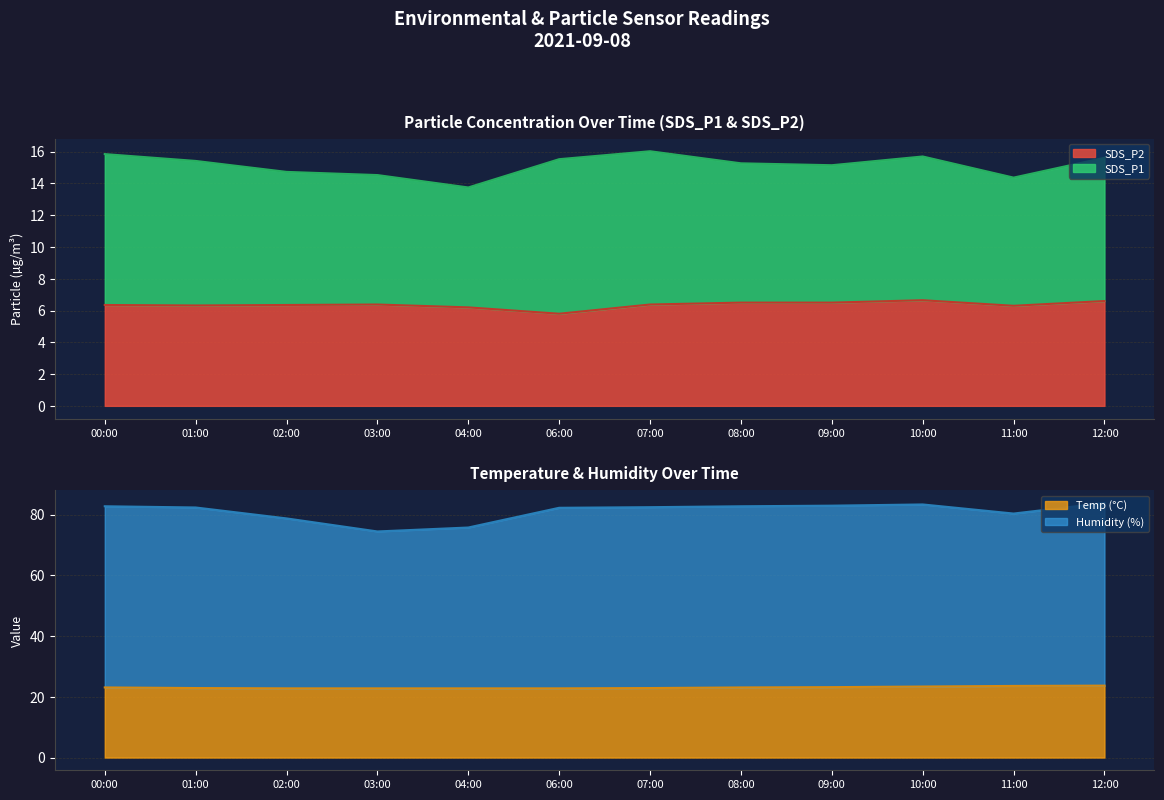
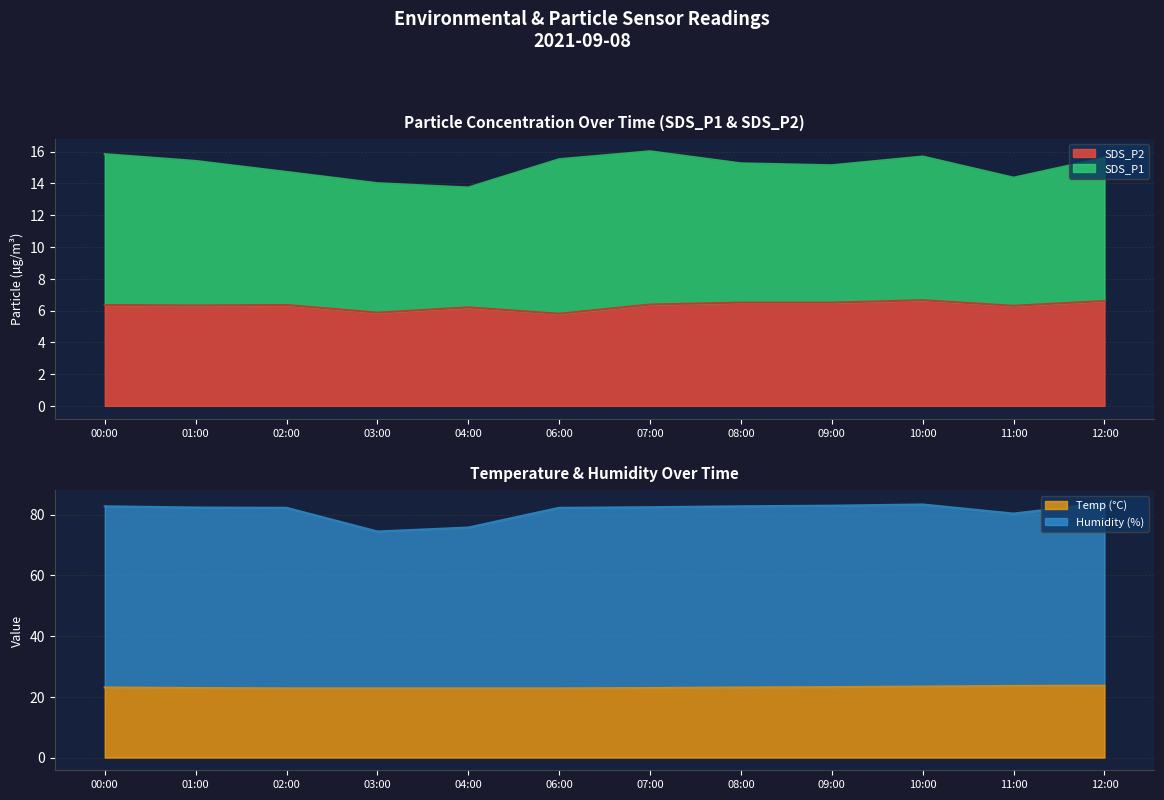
Particle Concentration Over Time (SDS_P1 & SDS_P2), SDS_P2, 03:00: 6.4 -> 5.9
Temperature & Humidity Over Time, Humidity (%), 02:00: 56 -> 60
